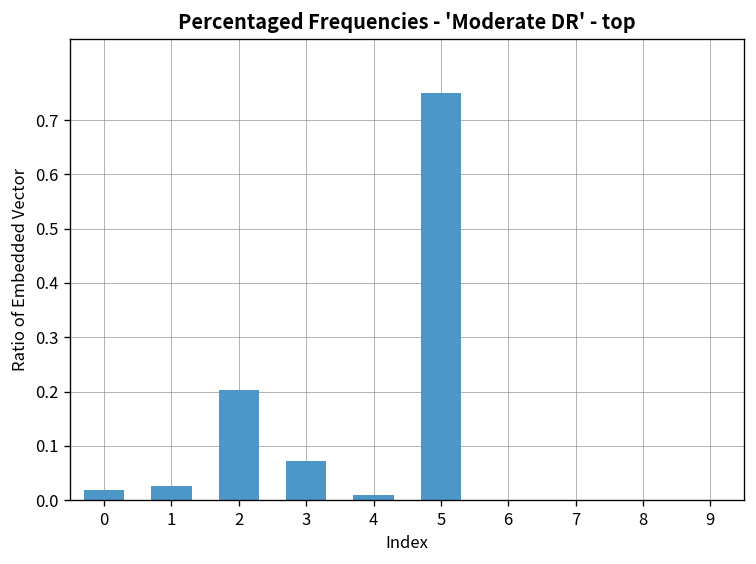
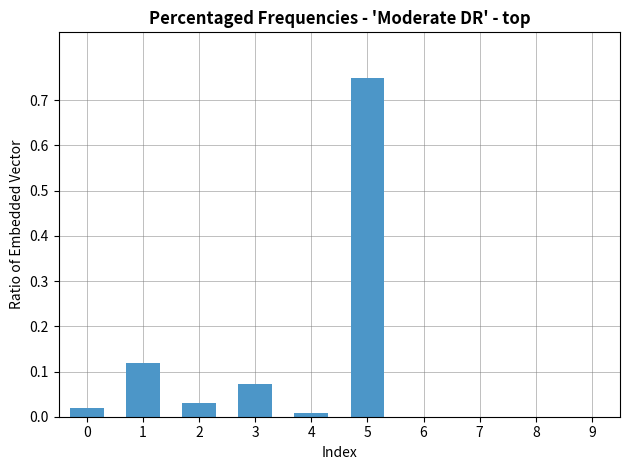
1: 0.03 -> 0.12
2: 0.20 -> 0.03
